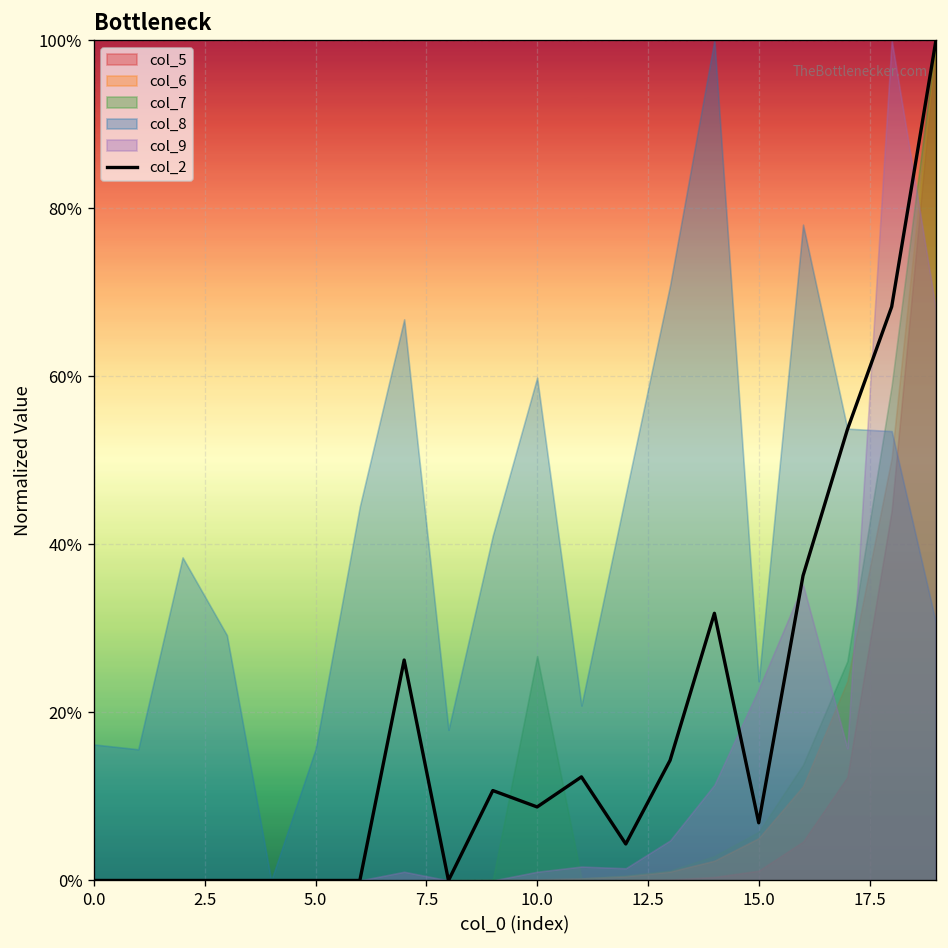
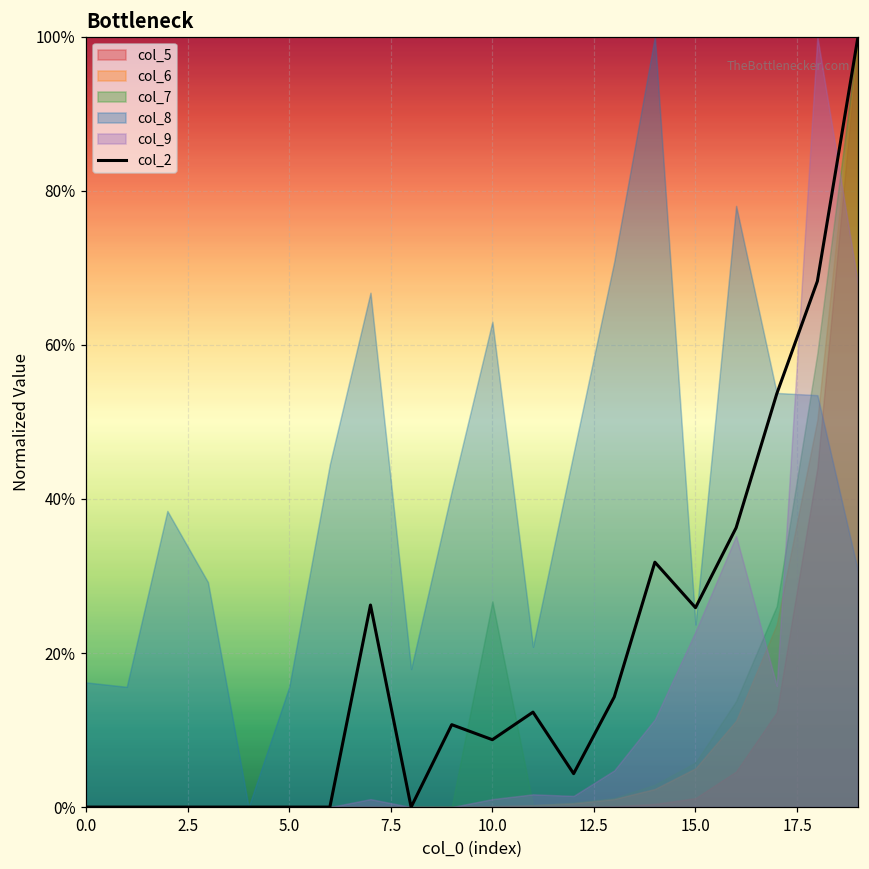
col_8, 10.0: 60% -> 63%
col_2, 15.0: 7% -> 26%
